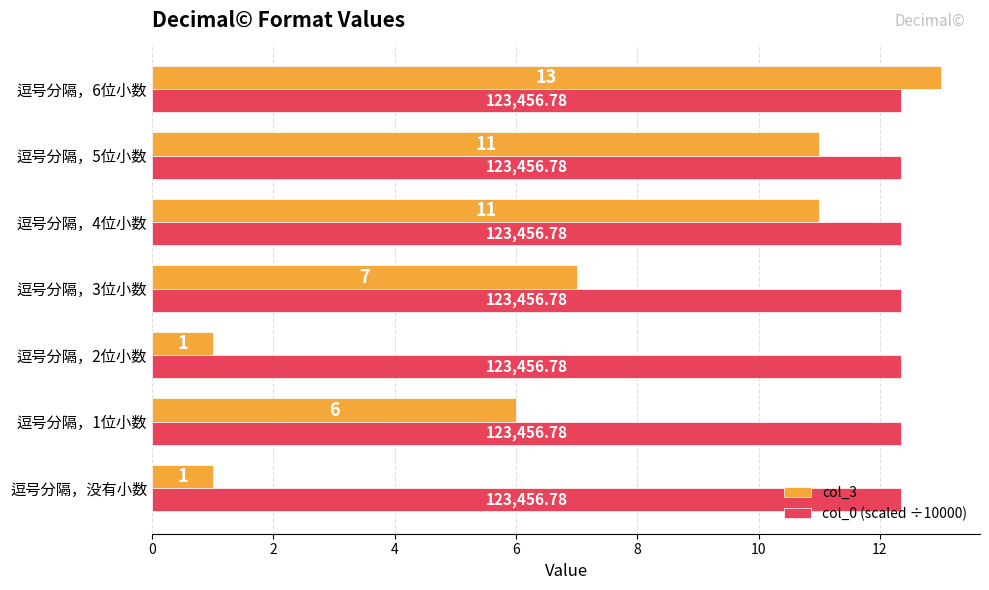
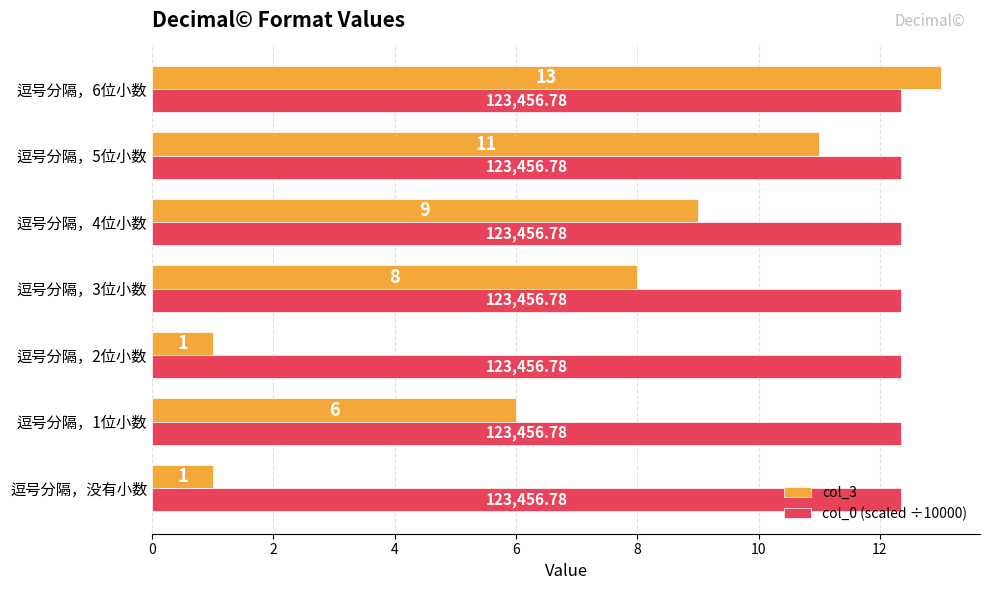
col_3, 逗号分隔，4位小数: 11 -> 9
col_3, 逗号分隔，3位小数: 7 -> 8
